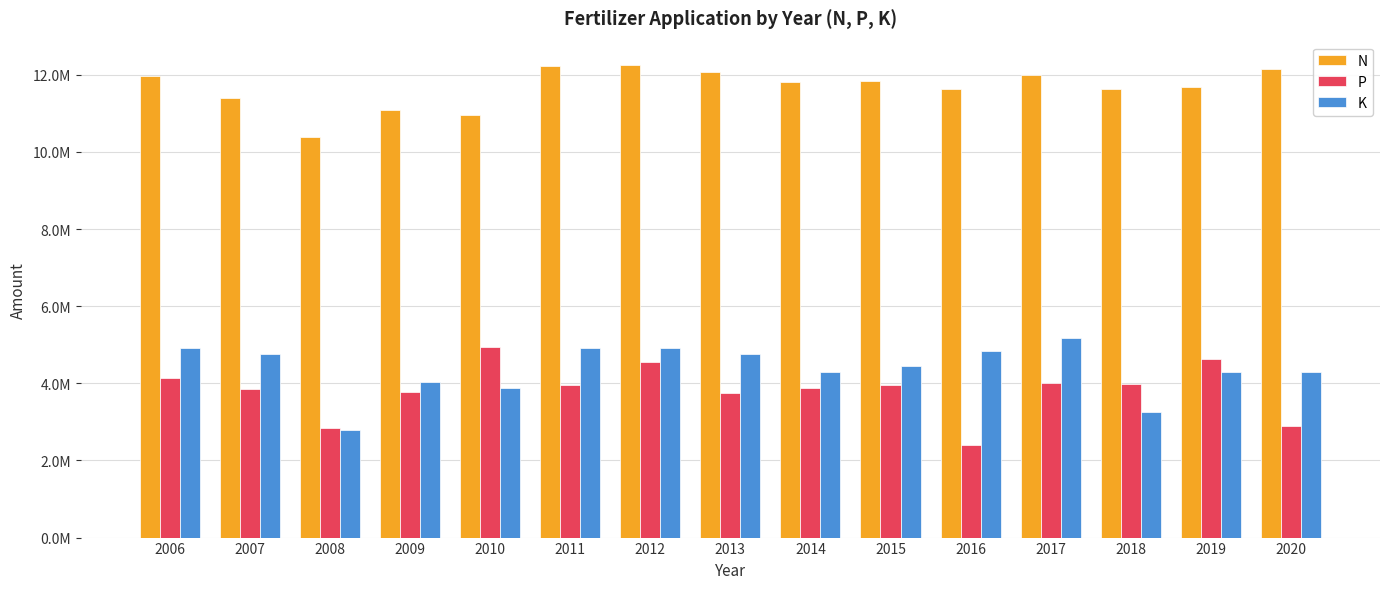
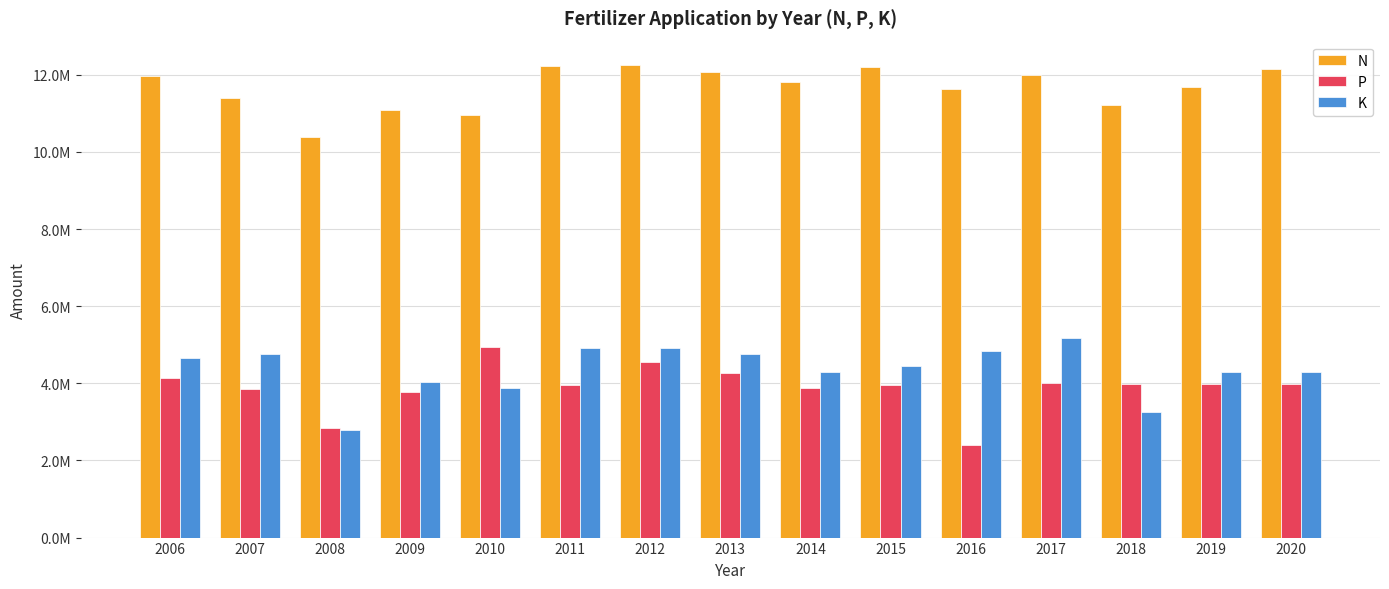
K, 2006: 4900000 -> 4700000
P, 2013: 3700000 -> 4300000
N, 2015: 11800000 -> 12200000
N, 2018: 11600000 -> 11200000
P, 2019: 4600000 -> 4000000
P, 2020: 2900000 -> 4000000
